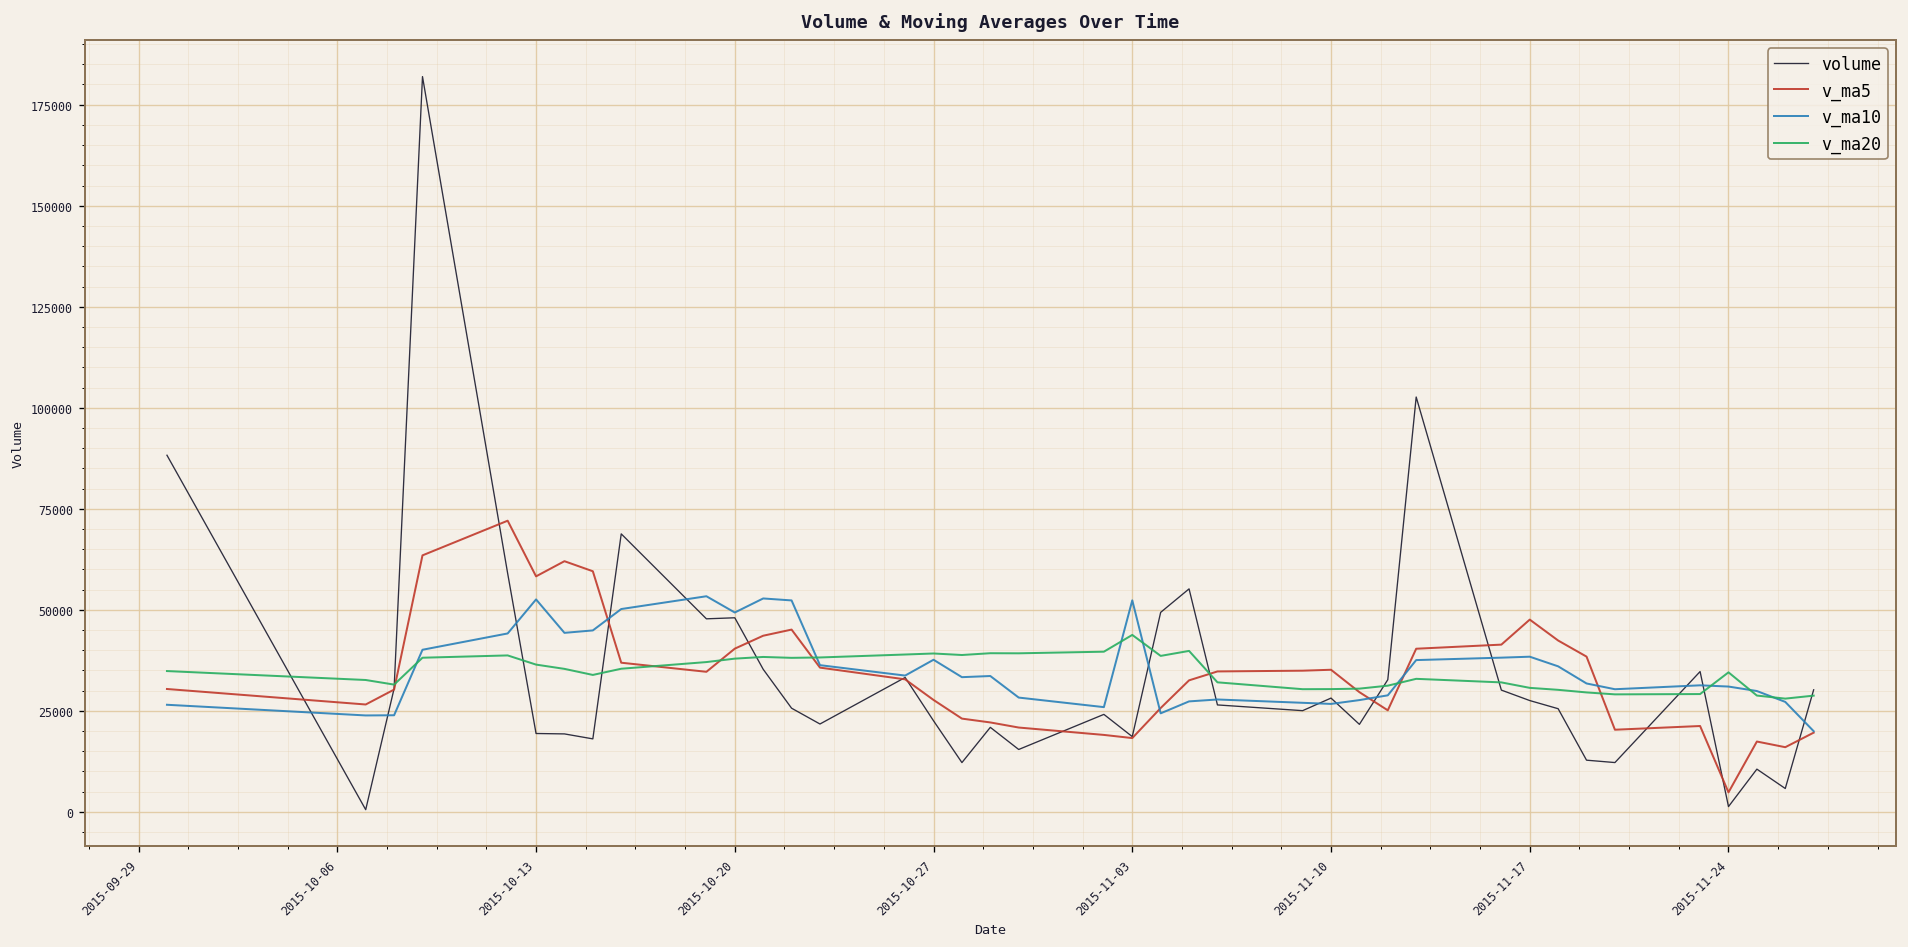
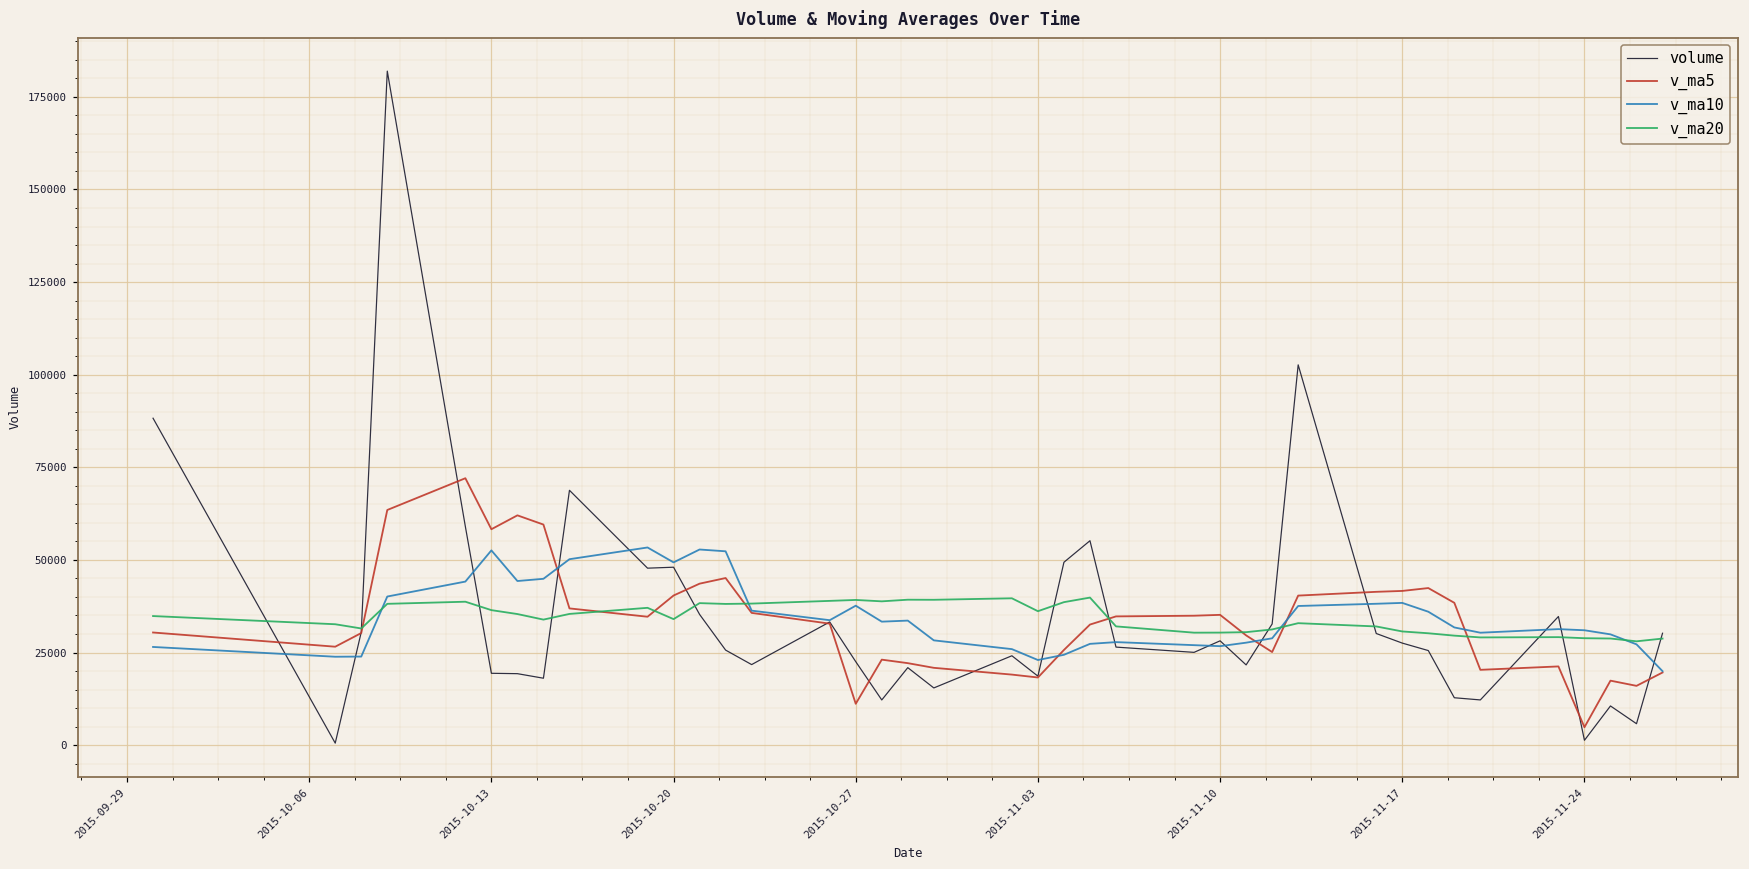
v_ma20, 2015-10-20: 38000 -> 34000
v_ma5, 2015-10-27: 28000 -> 11000
v_ma10, 2015-11-03: 52000 -> 23000
v_ma20, 2015-11-03: 44000 -> 36000
v_ma5, 2015-11-17: 48000 -> 42000
v_ma20, 2015-11-24: 35000 -> 29000
